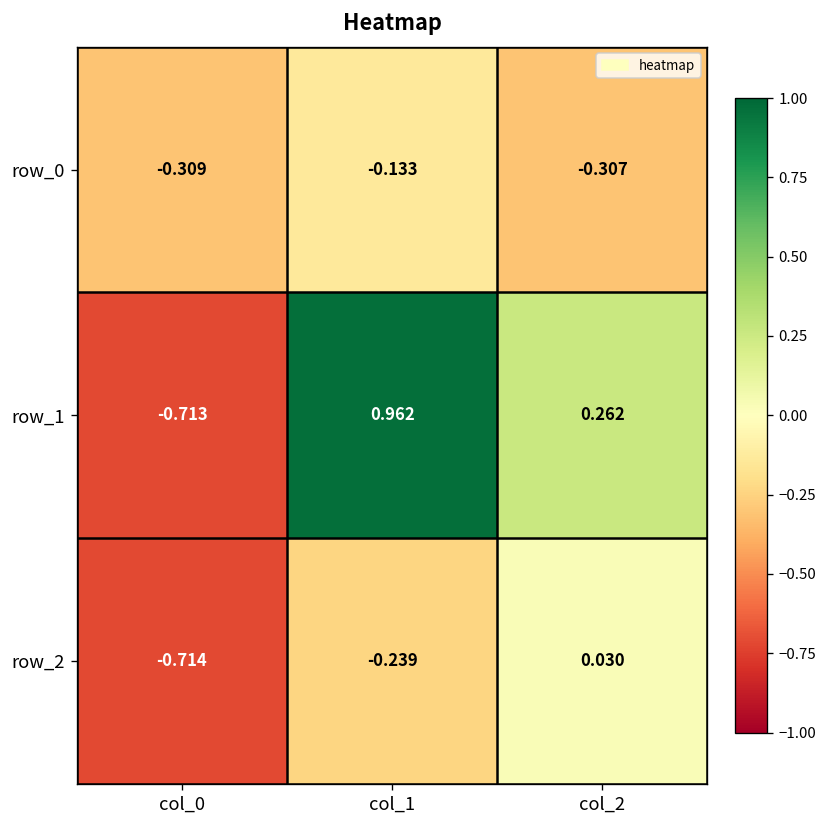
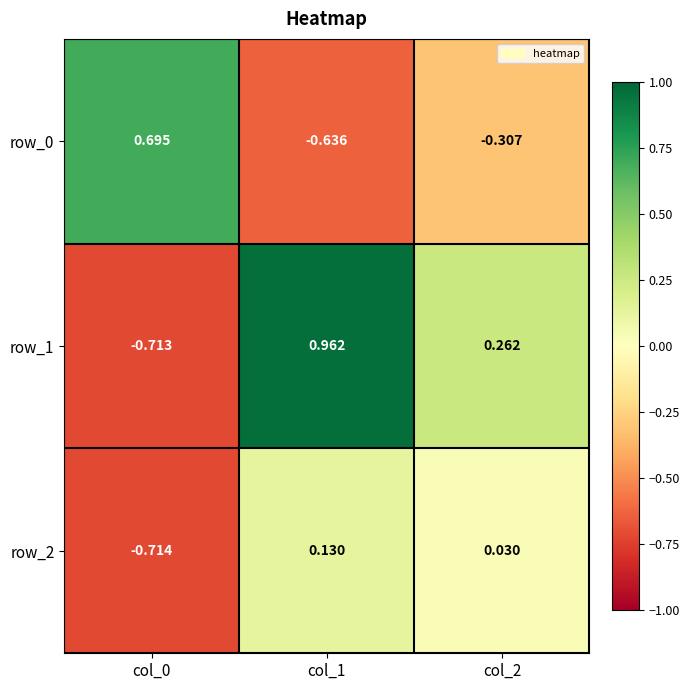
row_0, col_0: -0.309 -> 0.695
row_0, col_1: -0.133 -> -0.636
row_2, col_1: -0.239 -> 0.130
